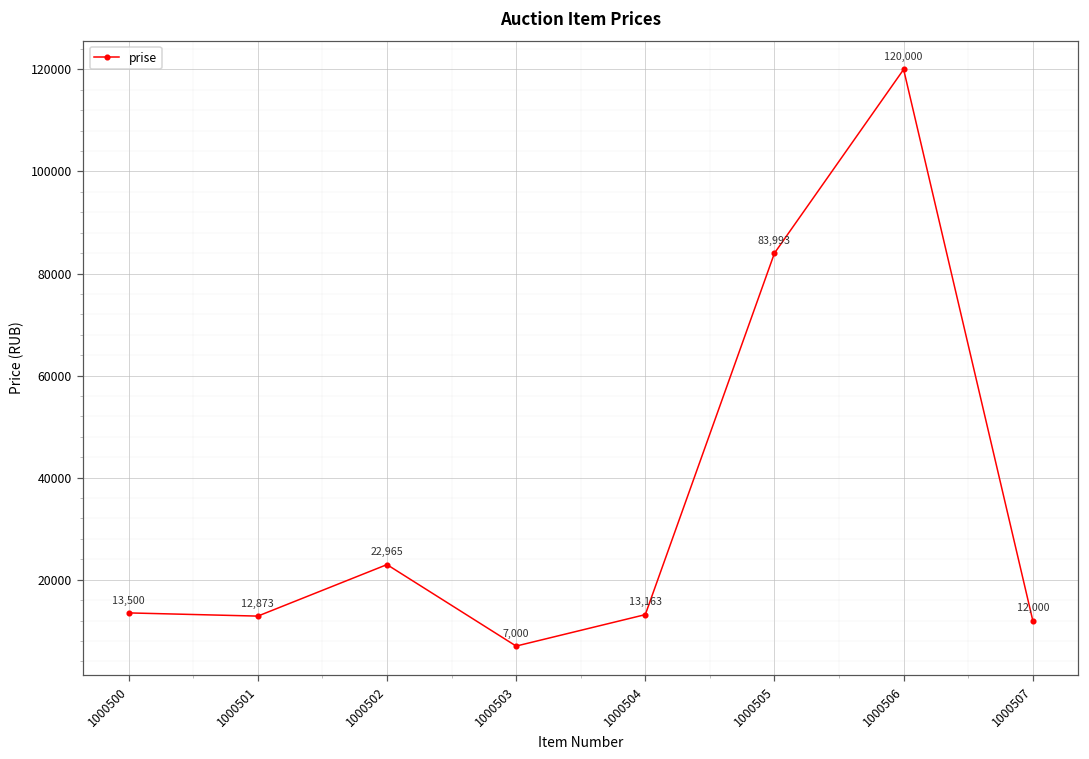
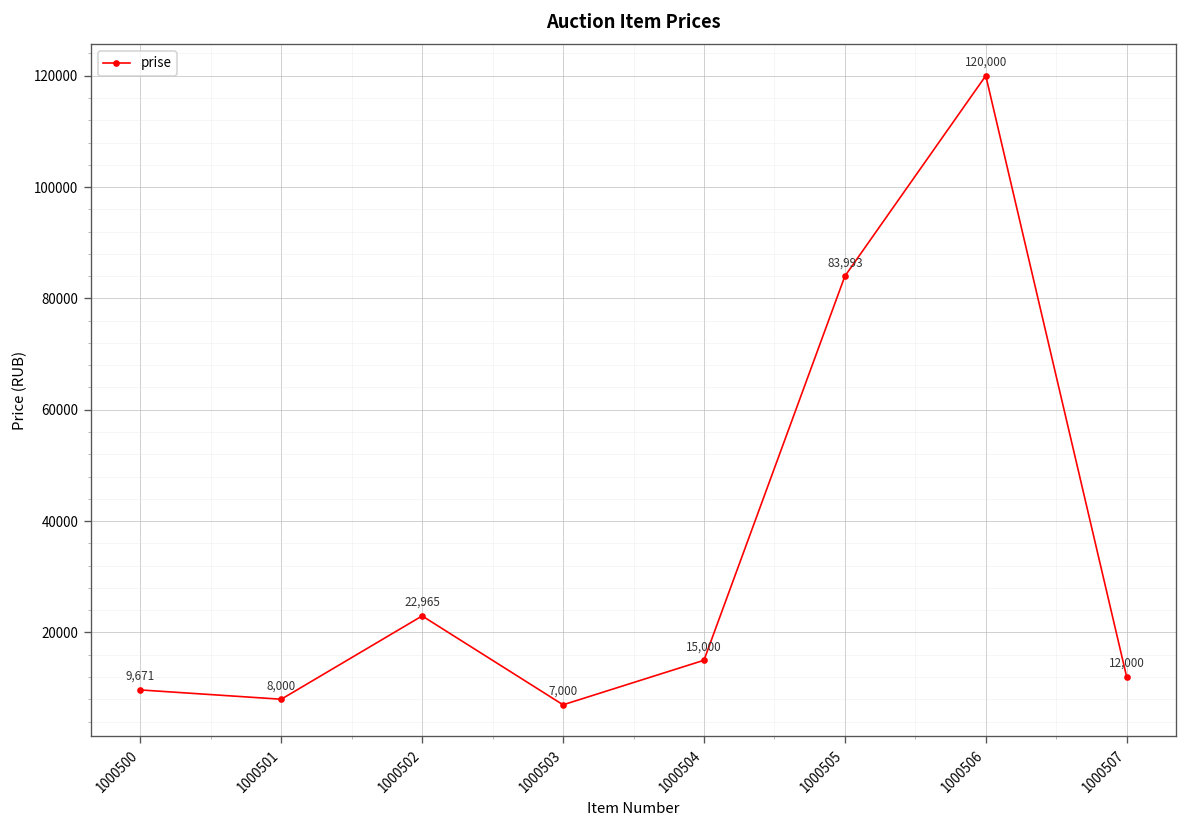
1000500: 13,500 -> 9,671
1000501: 12,873 -> 8,000
1000504: 13,163 -> 15,000
